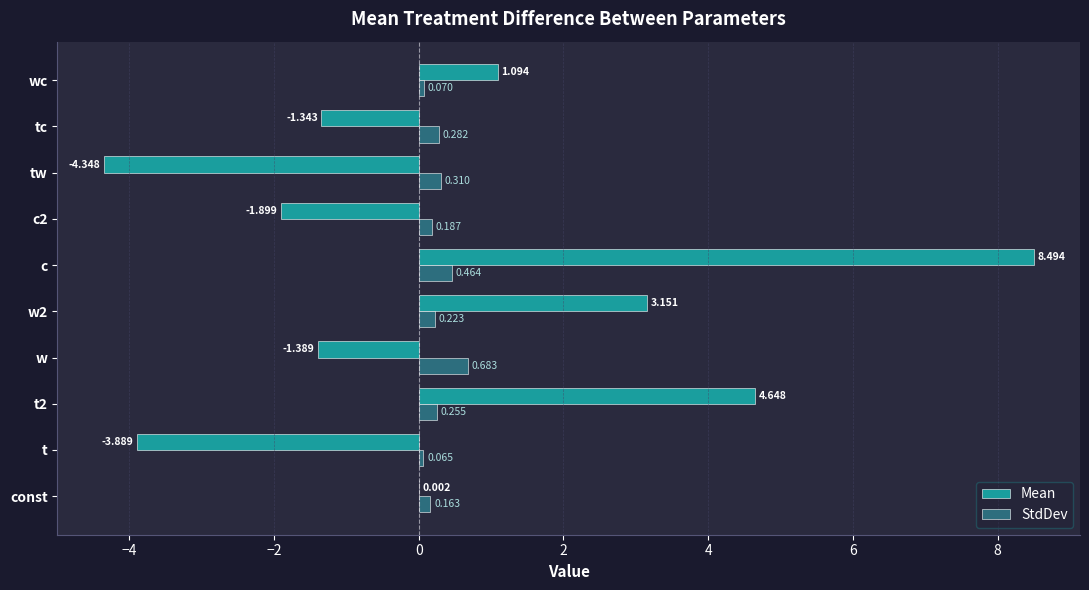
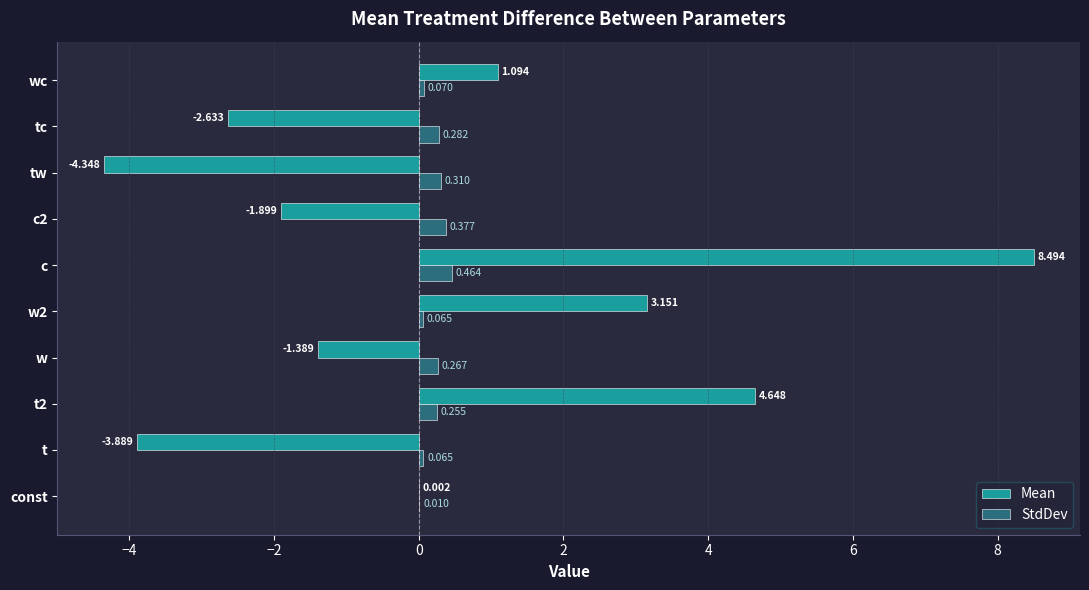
Mean, tc: -1.343 -> -2.633
StdDev, c2: 0.187 -> 0.377
StdDev, w2: 0.223 -> 0.065
StdDev, w: 0.683 -> 0.267
StdDev, const: 0.163 -> 0.010
